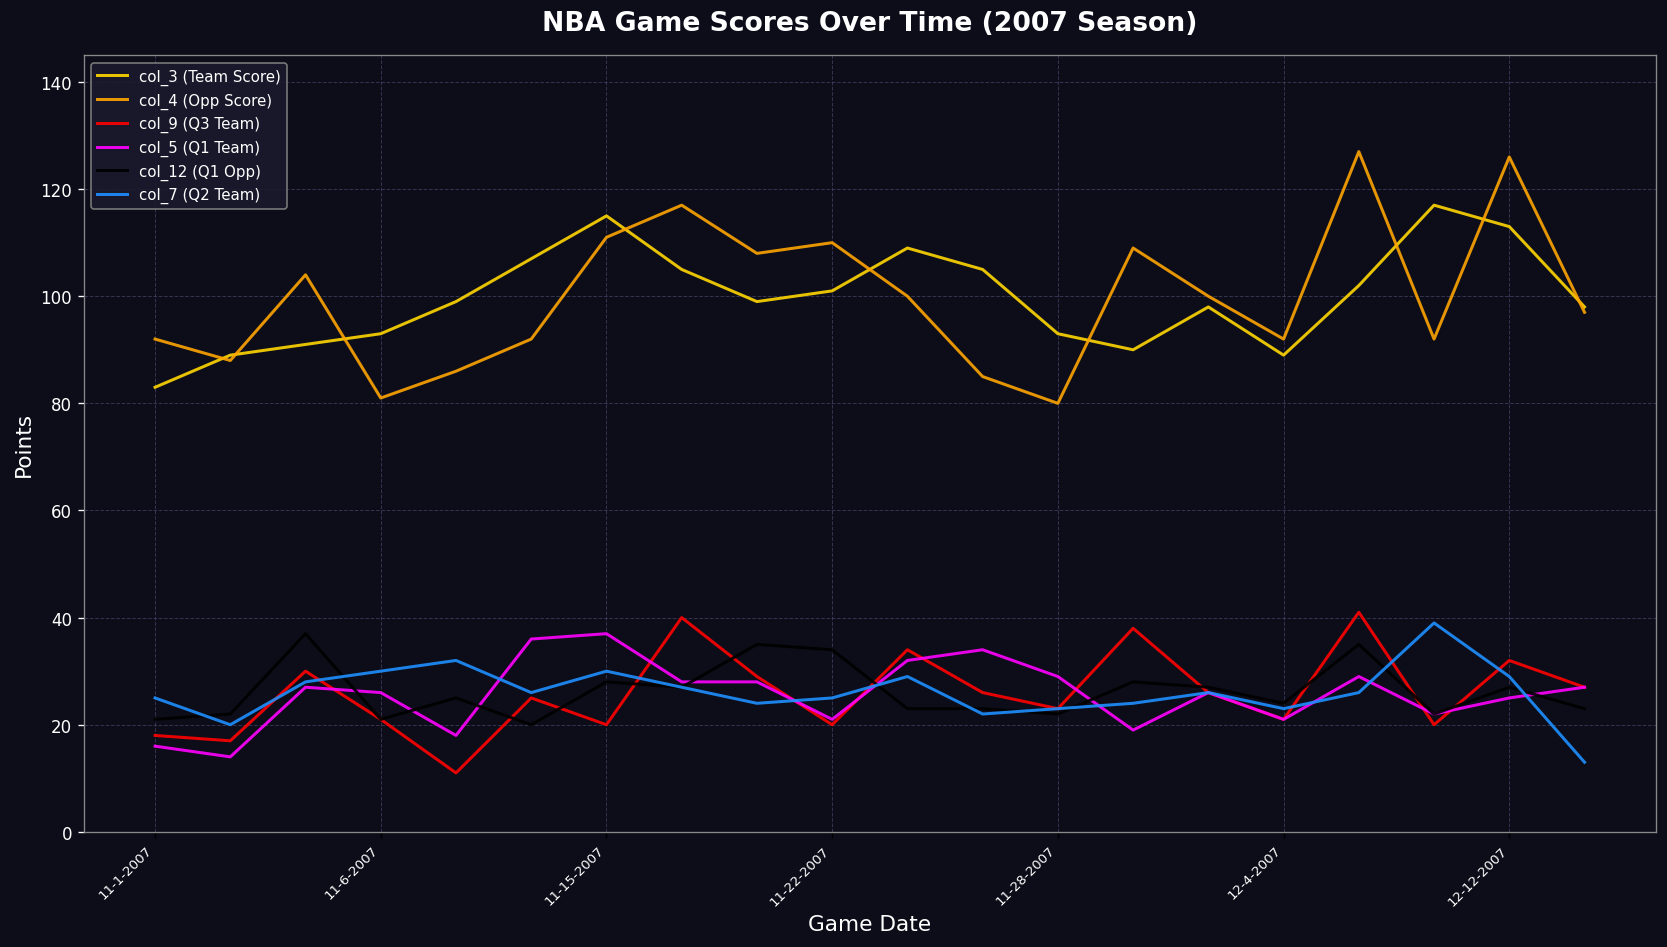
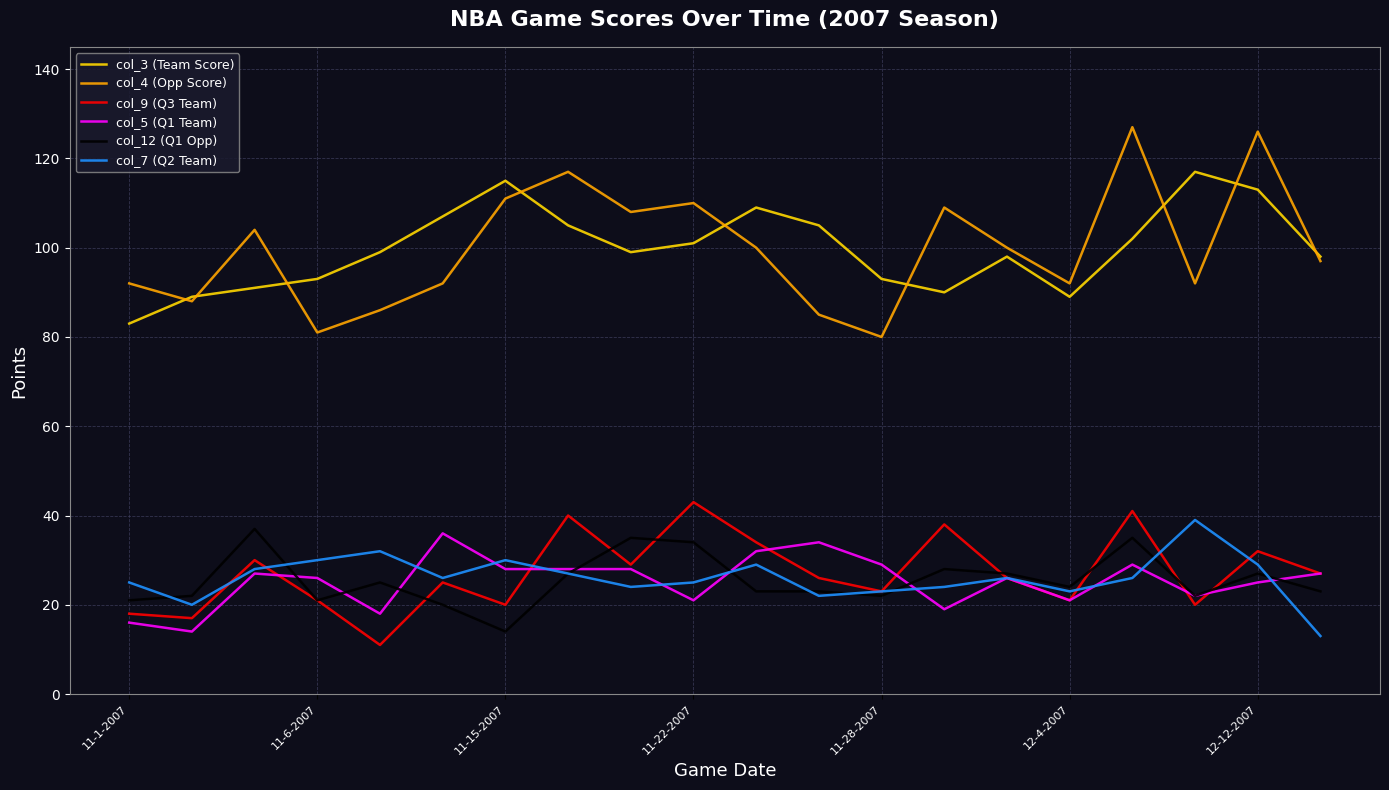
col_5 (Q1 Team), 11-15-2007: 37 -> 28
col_12 (Q1 Opp), 11-15-2007: 28 -> 14
col_9 (Q3 Team), 11-22-2007: 20 -> 43
